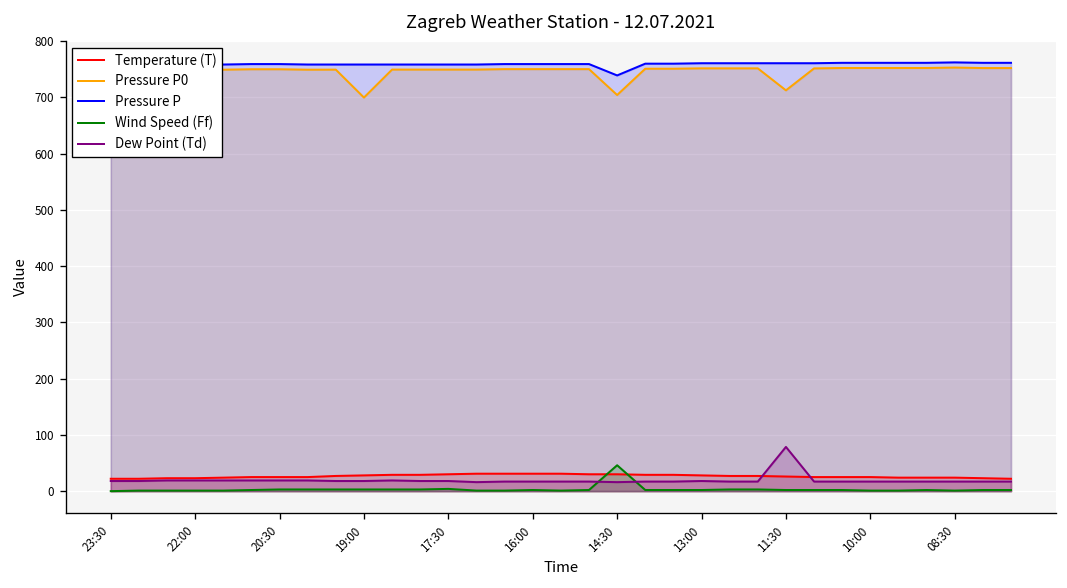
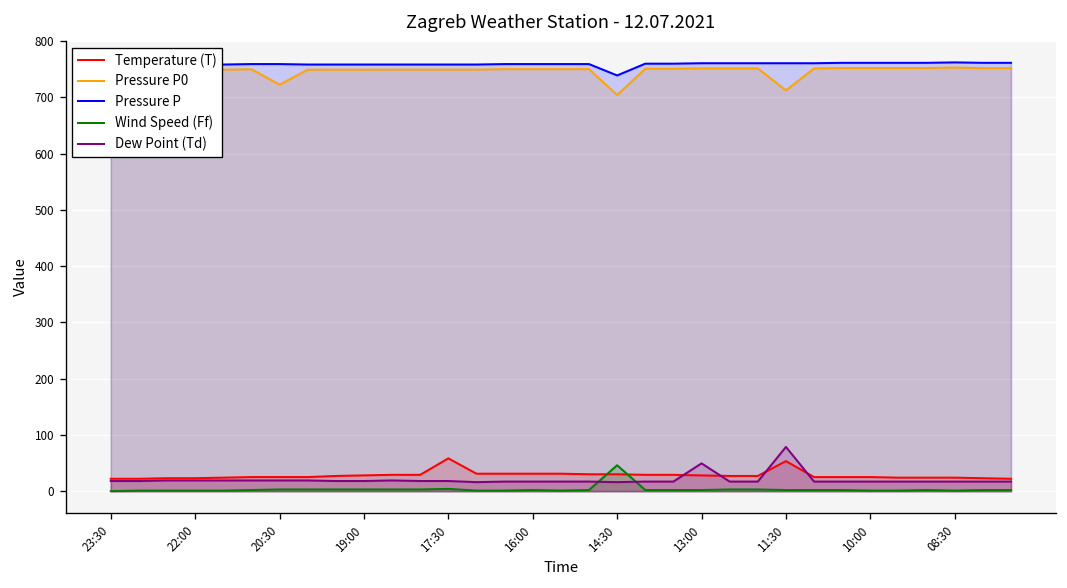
Pressure P0, 20:30: 750 -> 720
Pressure P0, 19:00: 700 -> 750
Temperature (T), 17:30: 30 -> 60
Dew Point (Td), 13:00: 20 -> 50
Temperature (T), 11:30: 30 -> 50
